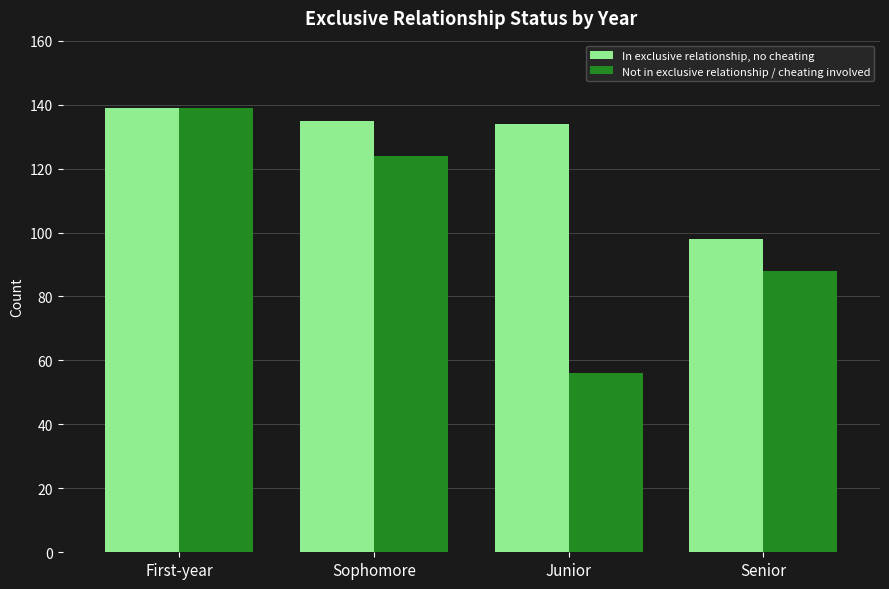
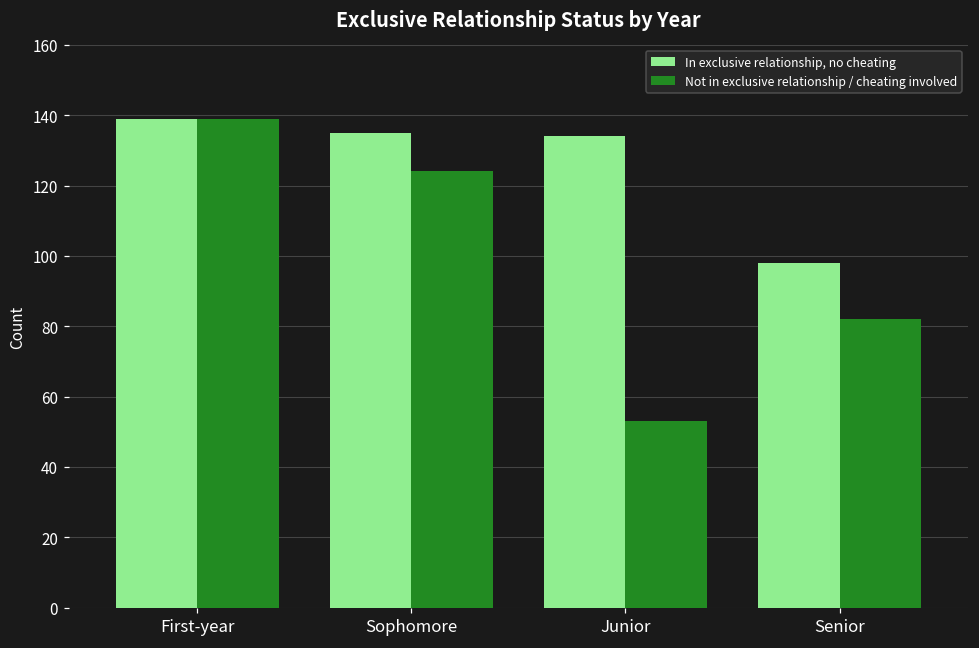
Not in exclusive relationship / cheating involved, Junior: 56 -> 53
Not in exclusive relationship / cheating involved, Senior: 88 -> 82
